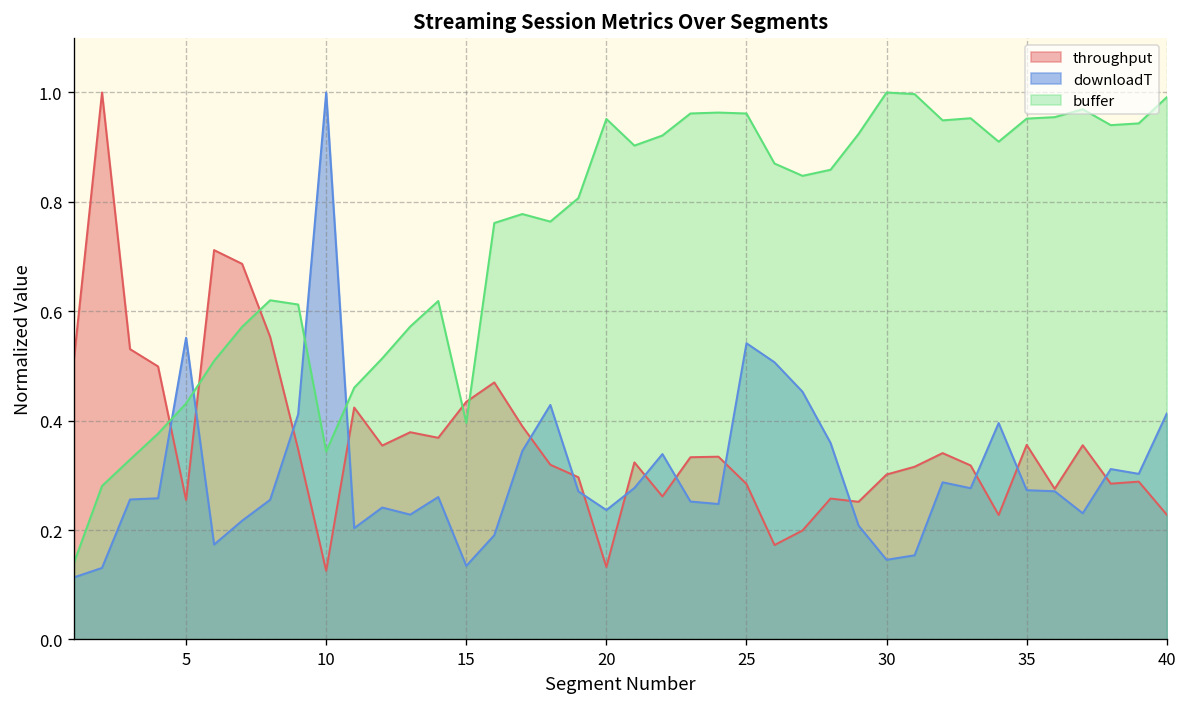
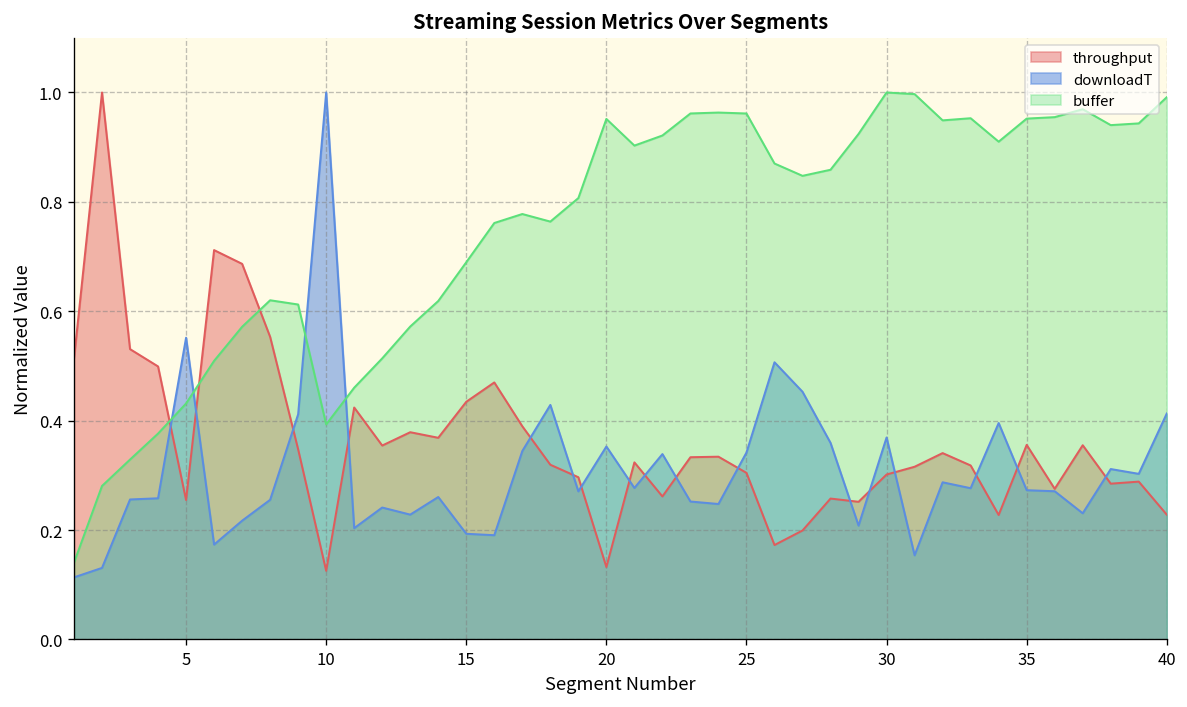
buffer, 10: 0.34 -> 0.39
downloadT, 15: 0.13 -> 0.19
buffer, 15: 0.40 -> 0.69
downloadT, 20: 0.24 -> 0.35
throughput, 25: 0.28 -> 0.30
downloadT, 25: 0.54 -> 0.34
downloadT, 30: 0.15 -> 0.37
